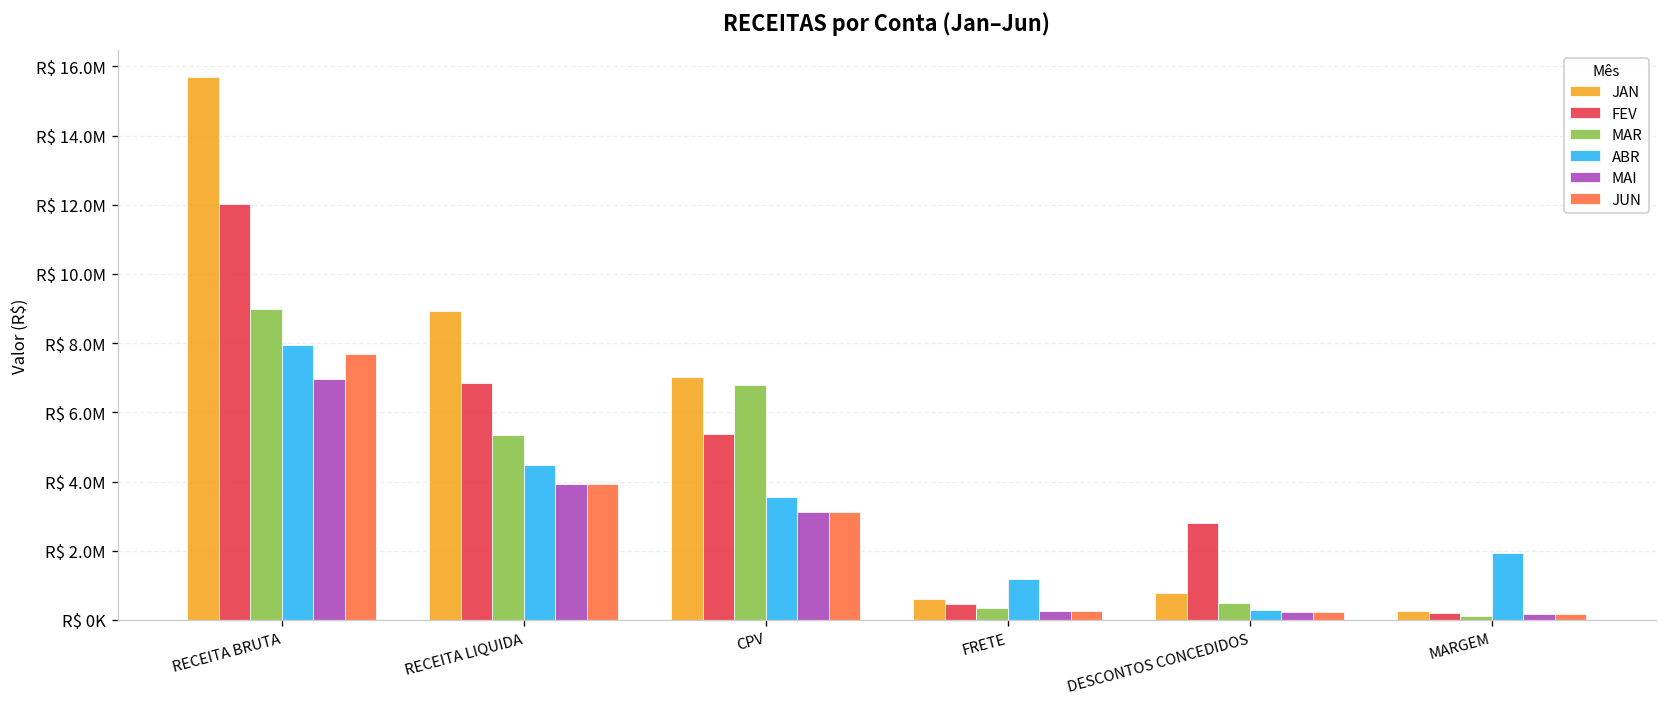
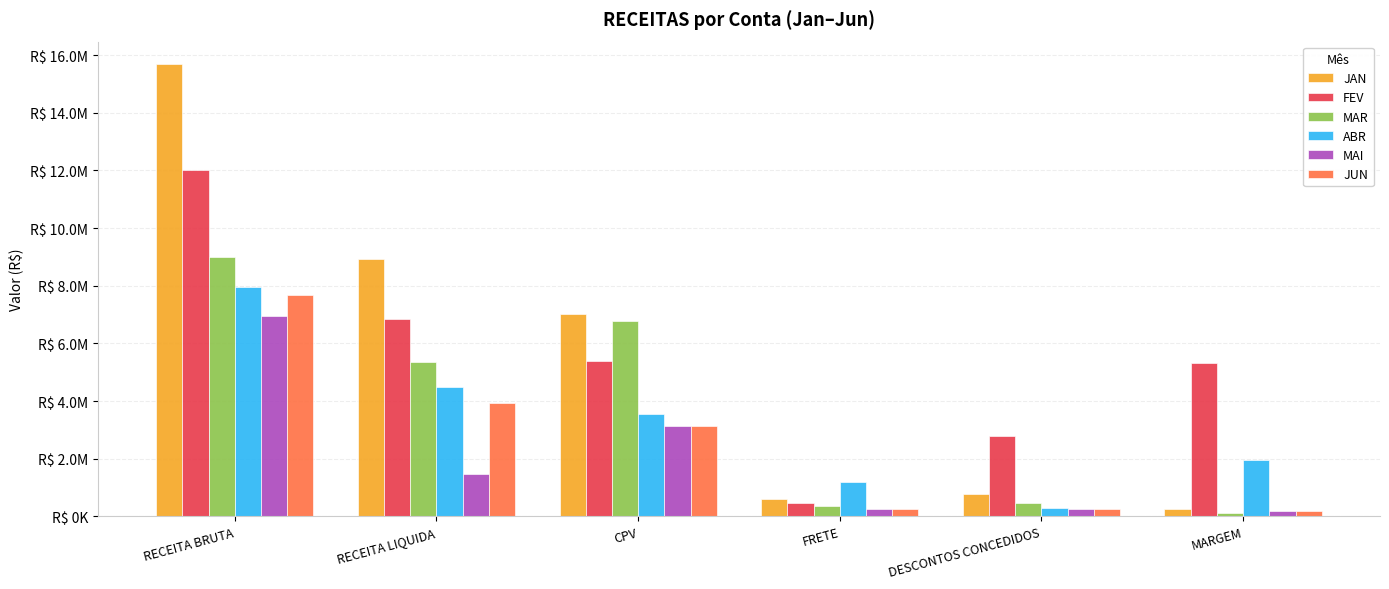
MAI, RECEITA LIQUIDA: R$ 3900000 -> R$ 1500000
FEV, MARGEM: R$ 200000 -> R$ 5300000
